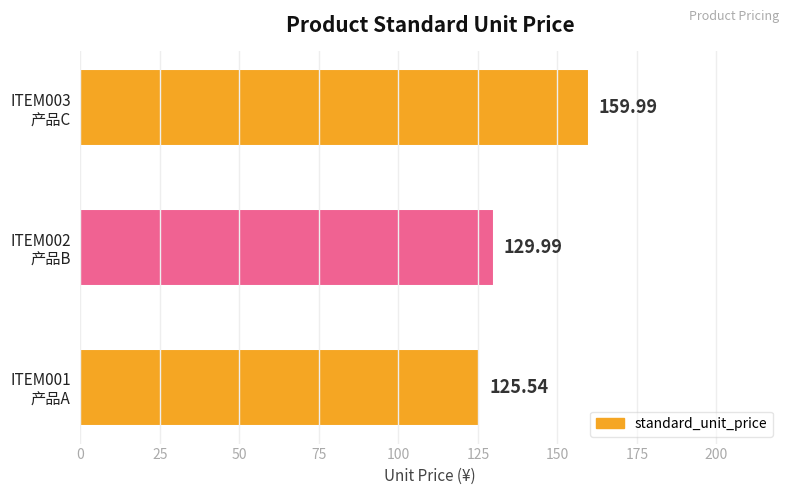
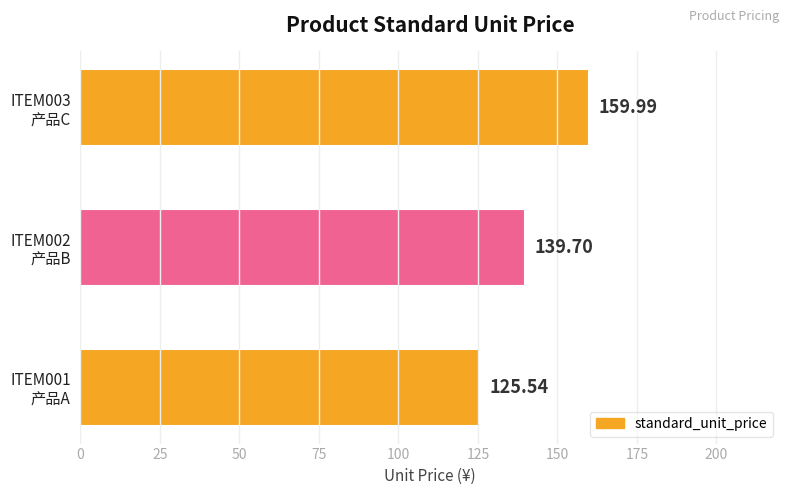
ITEM002 产品B: 129.99 -> 139.70
